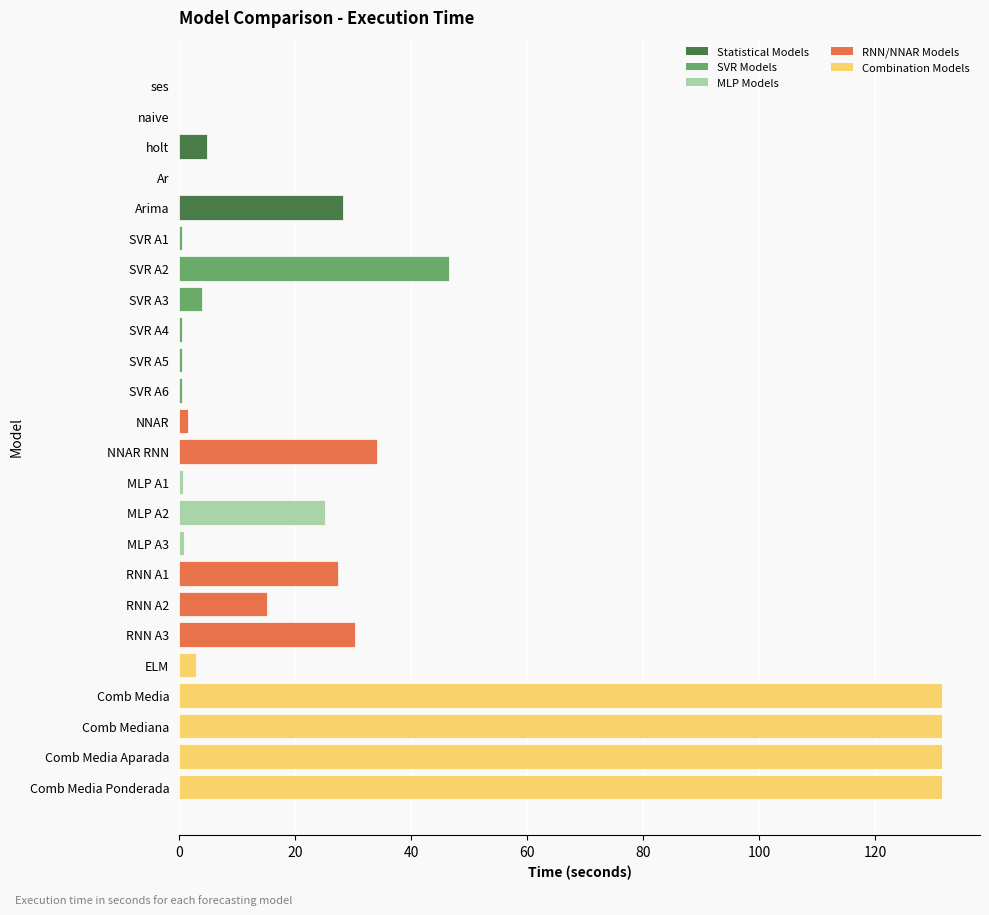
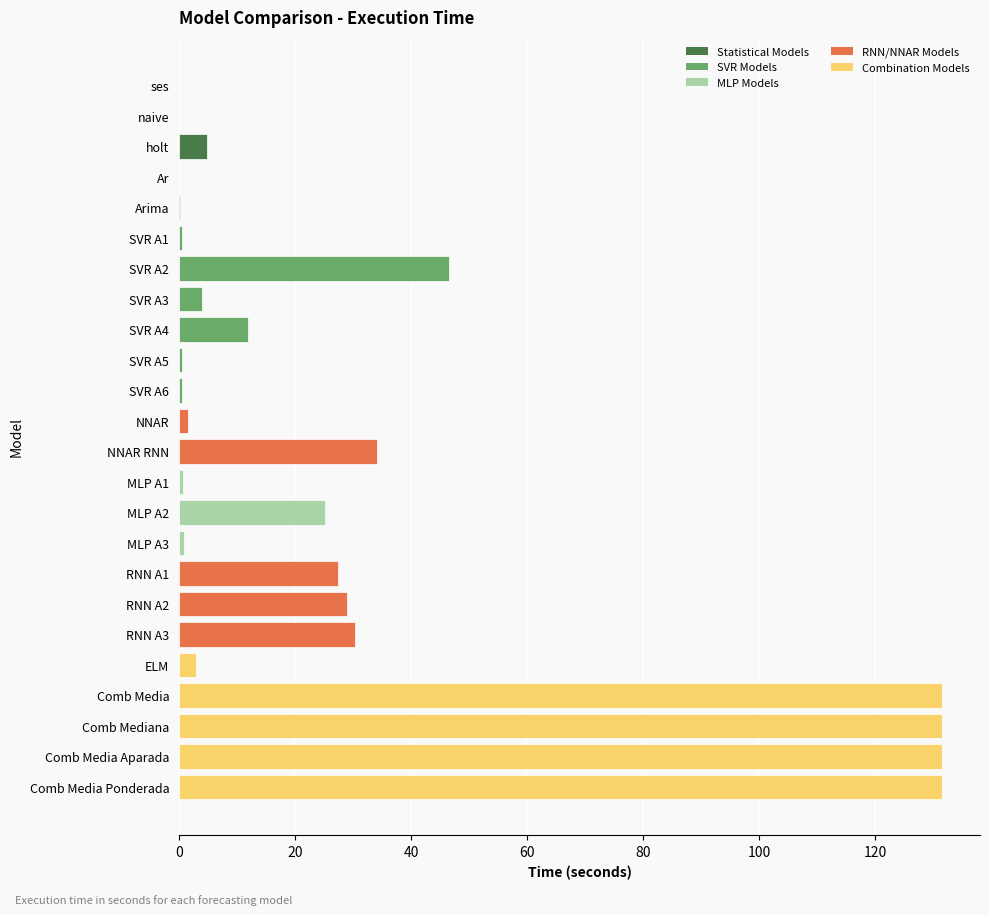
Arima: 28 -> 0
SVR A4: 1 -> 12
RNN A2: 15 -> 29
